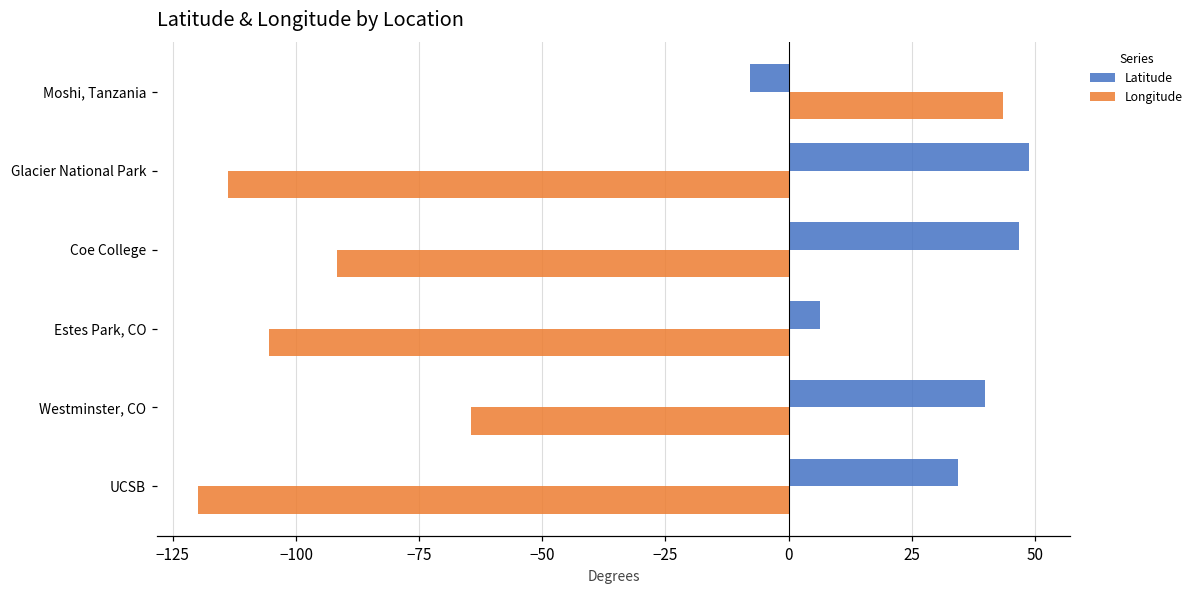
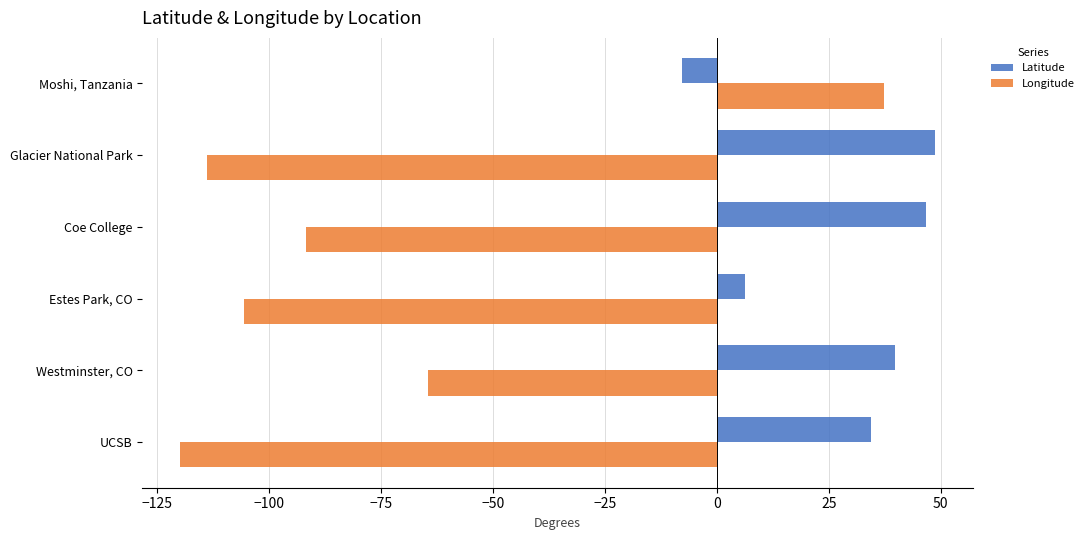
Longitude, Moshi, Tanzania: 44 -> 37
